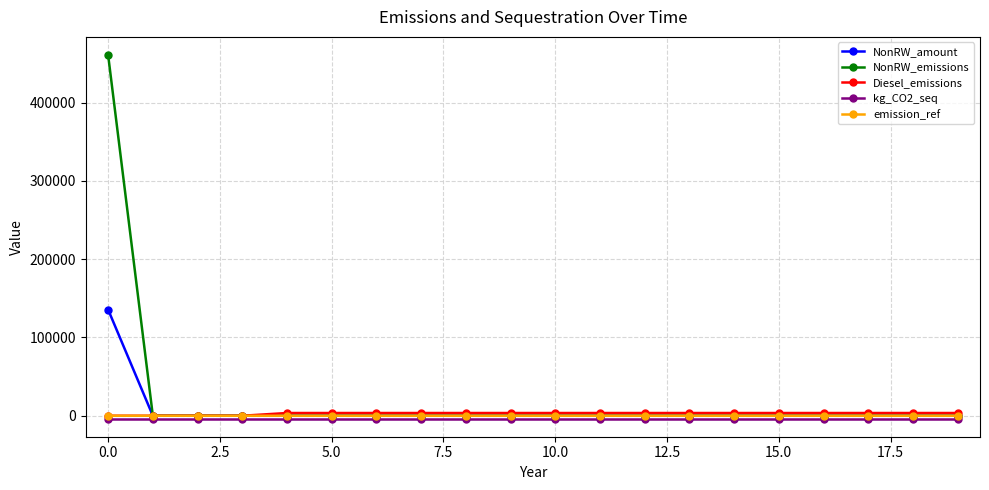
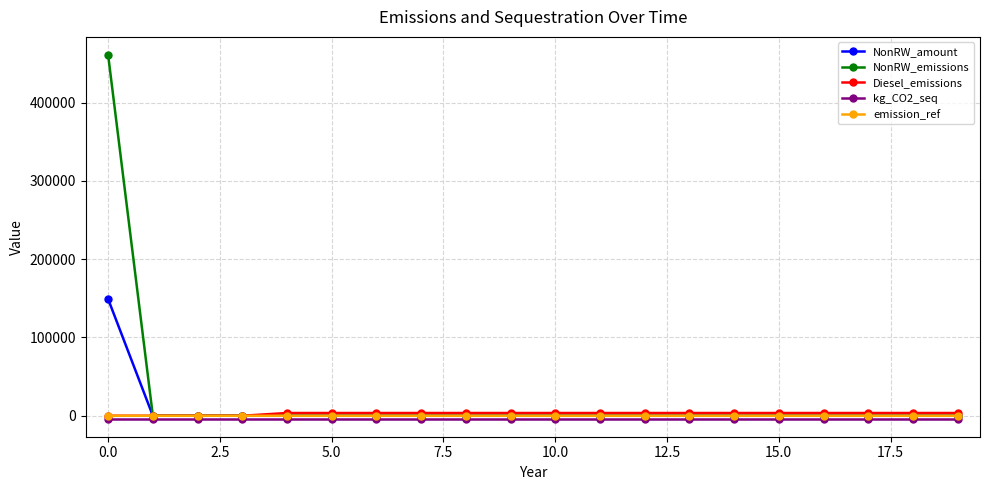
NonRW_amount, 0.0: 140000 -> 150000
